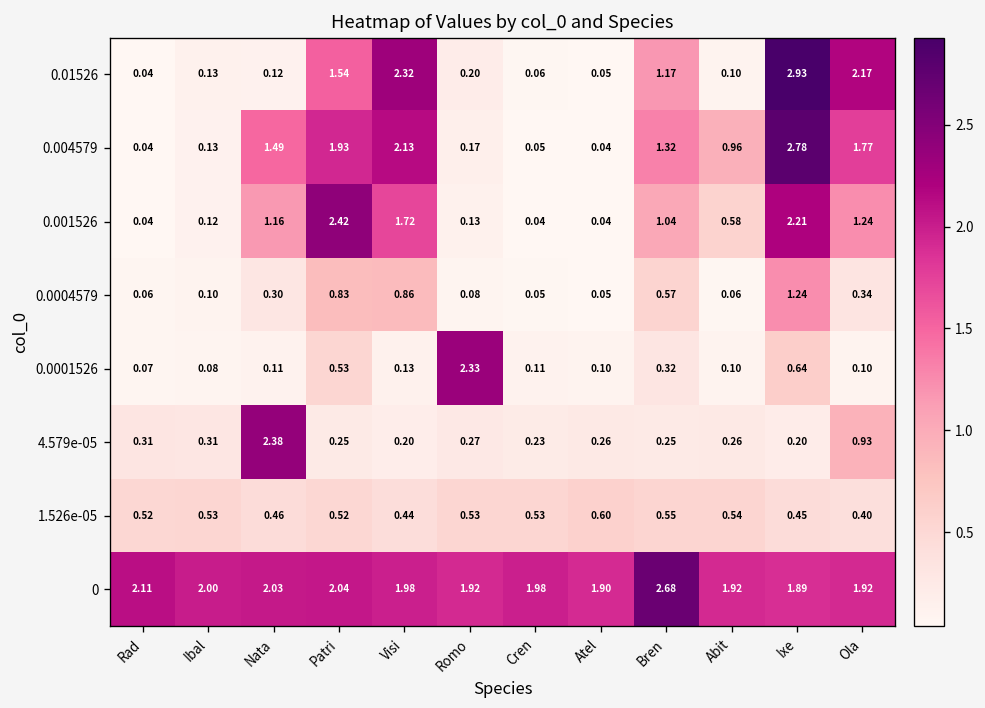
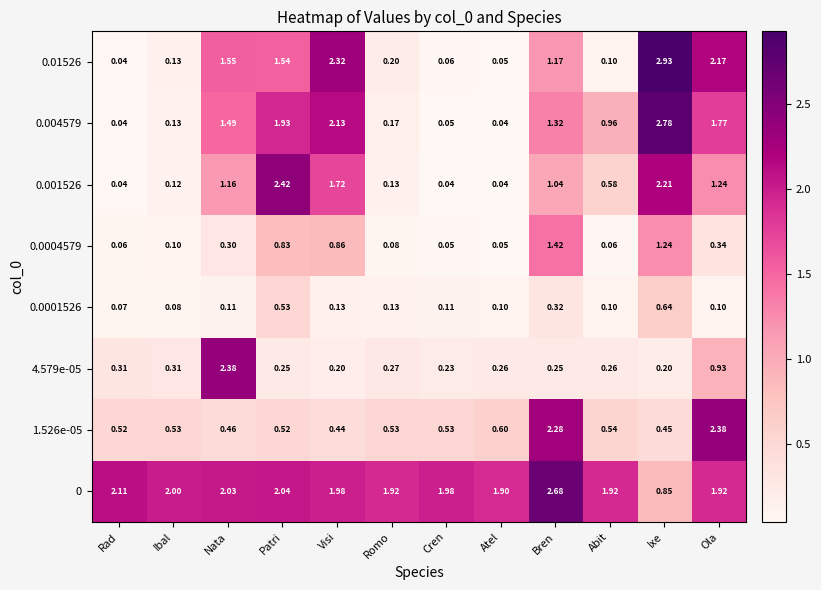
0.01526, Nata: 0.12 -> 1.55
0.0004579, Bren: 0.57 -> 1.42
0.0001526, Romo: 2.33 -> 0.13
1.526e-05, Bren: 0.55 -> 2.28
1.526e-05, Ola: 0.40 -> 2.38
0, Ixe: 1.89 -> 0.85
